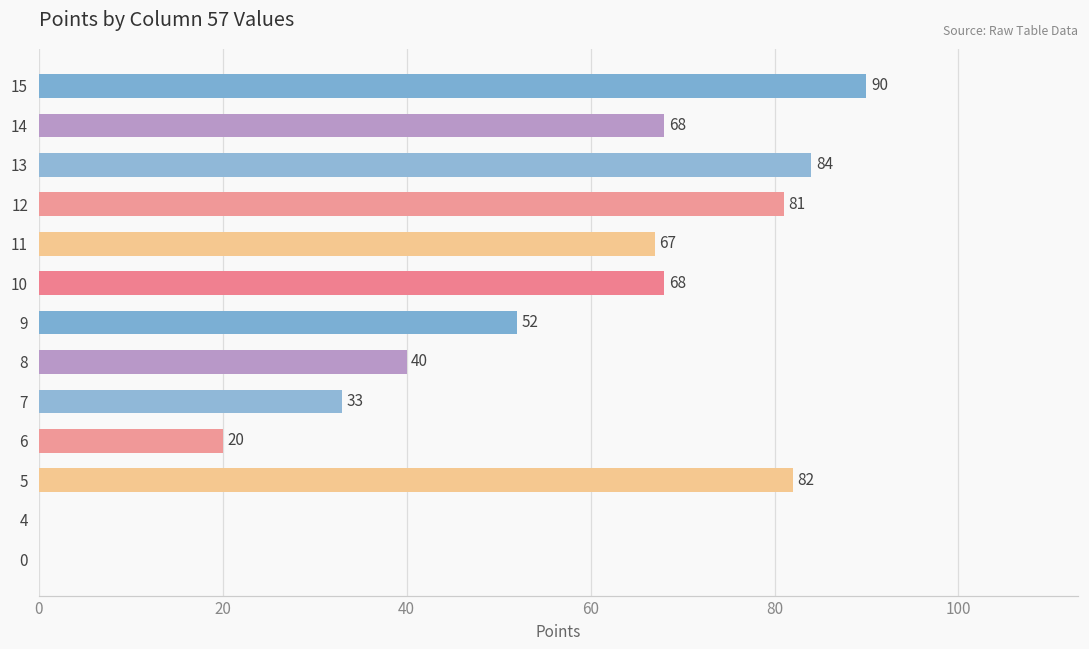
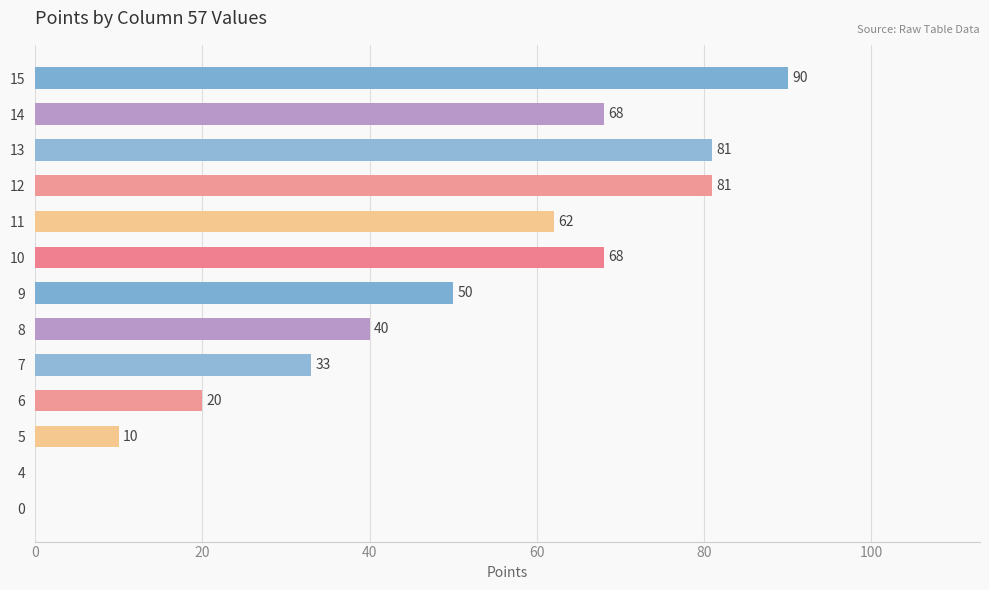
13: 84 -> 81
11: 67 -> 62
9: 52 -> 50
5: 82 -> 10
